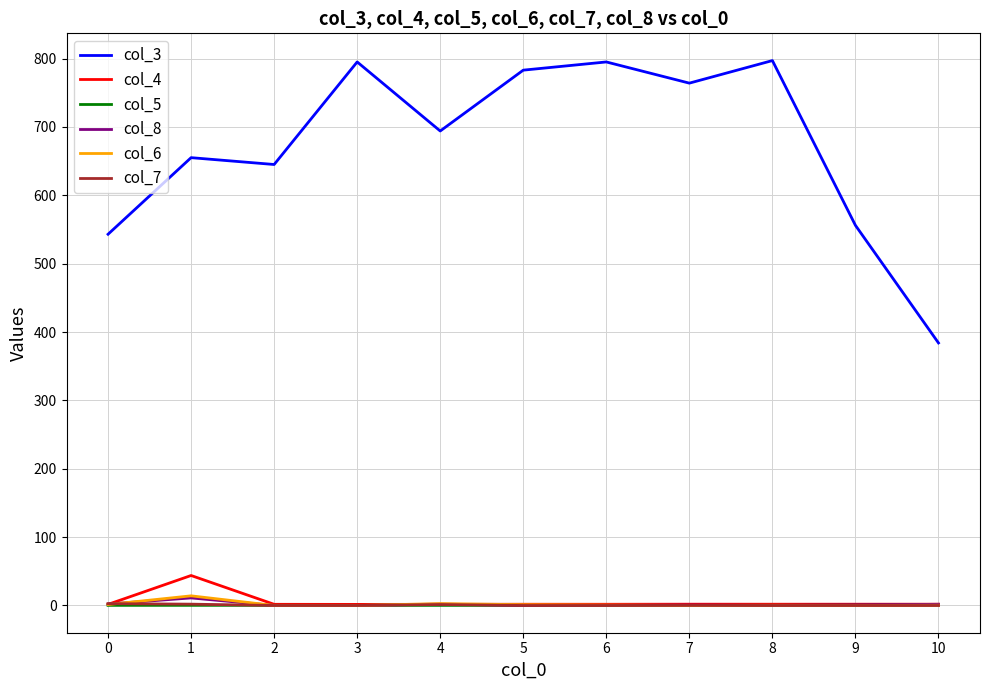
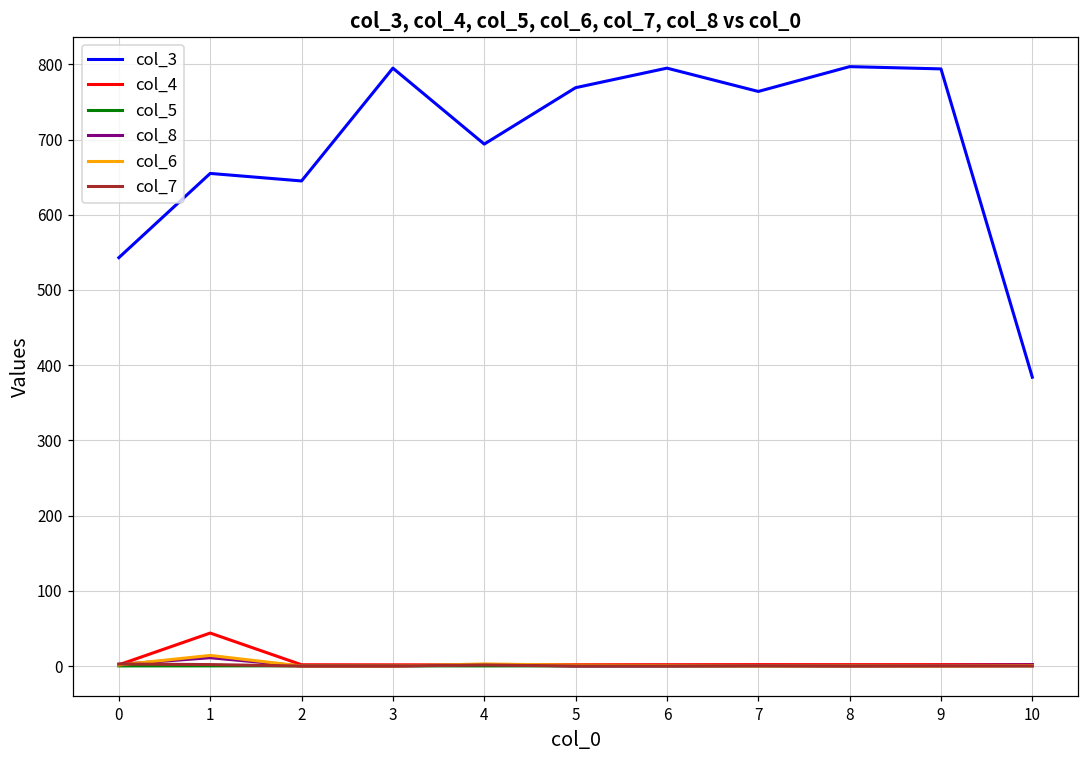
col_3, 5: 780 -> 770
col_3, 9: 560 -> 790
